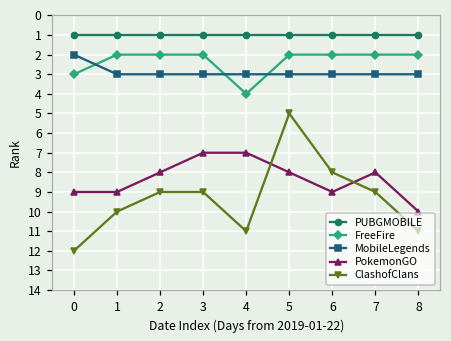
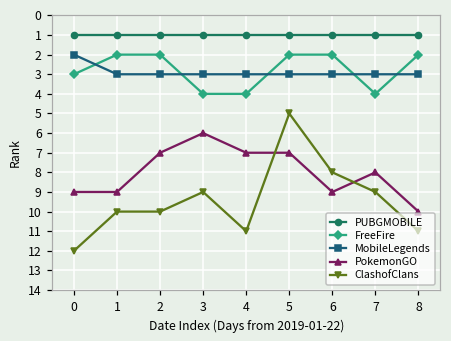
PokemonGO, 2: 8 -> 7
ClashofClans, 2: 9 -> 10
FreeFire, 3: 2 -> 4
PokemonGO, 3: 7 -> 6
PokemonGO, 5: 8 -> 7
FreeFire, 7: 2 -> 4
